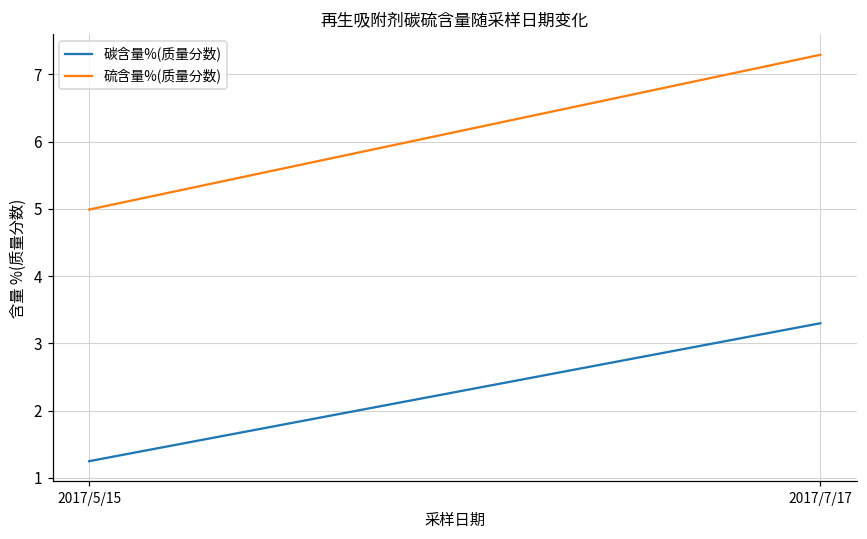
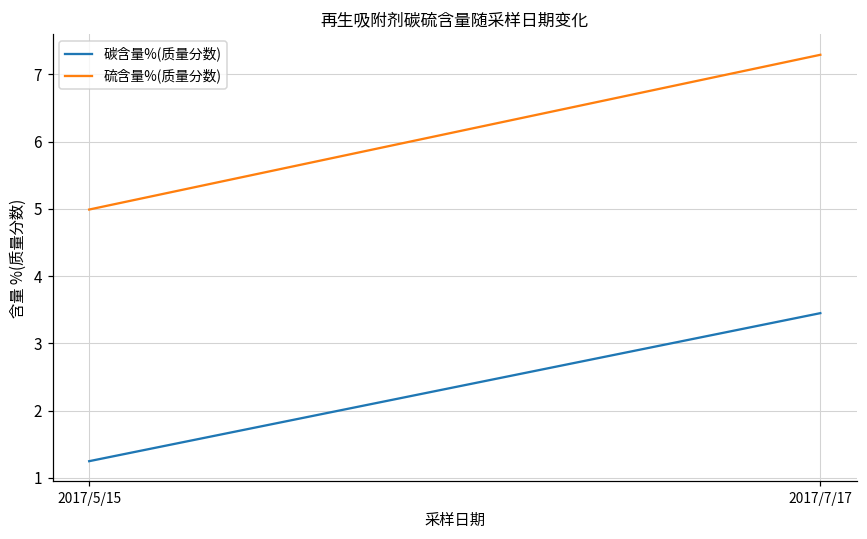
碳含量%(质量分数), 2017/7/17: 3.3 -> 3.5
